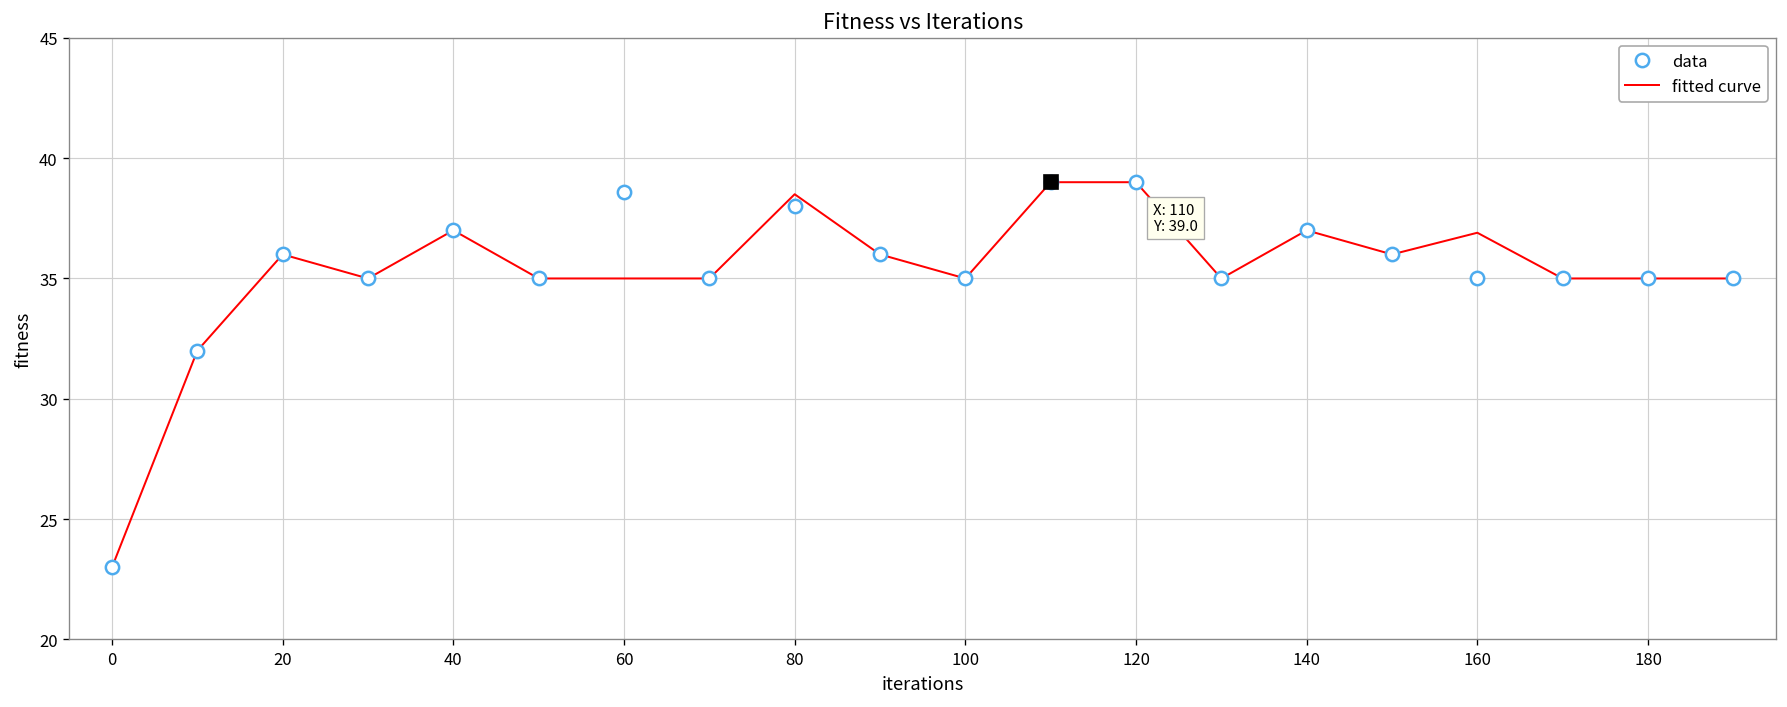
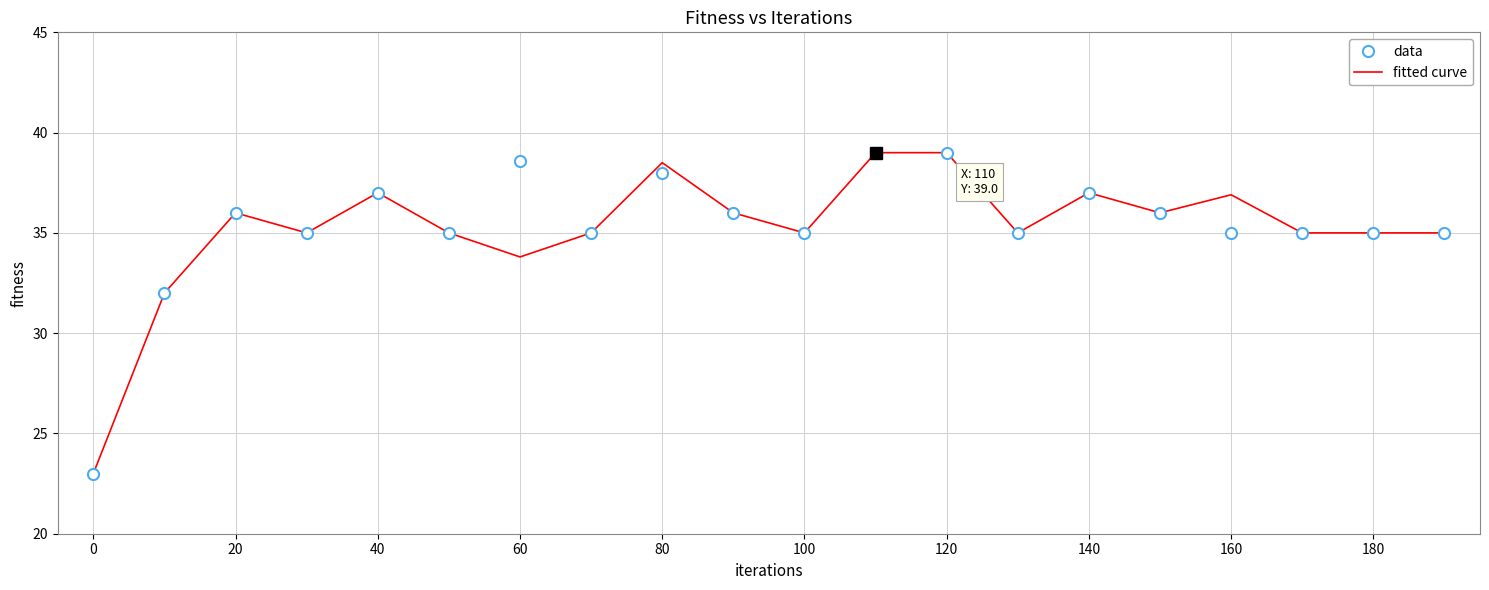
fitted curve, 60: 35.0 -> 33.8
